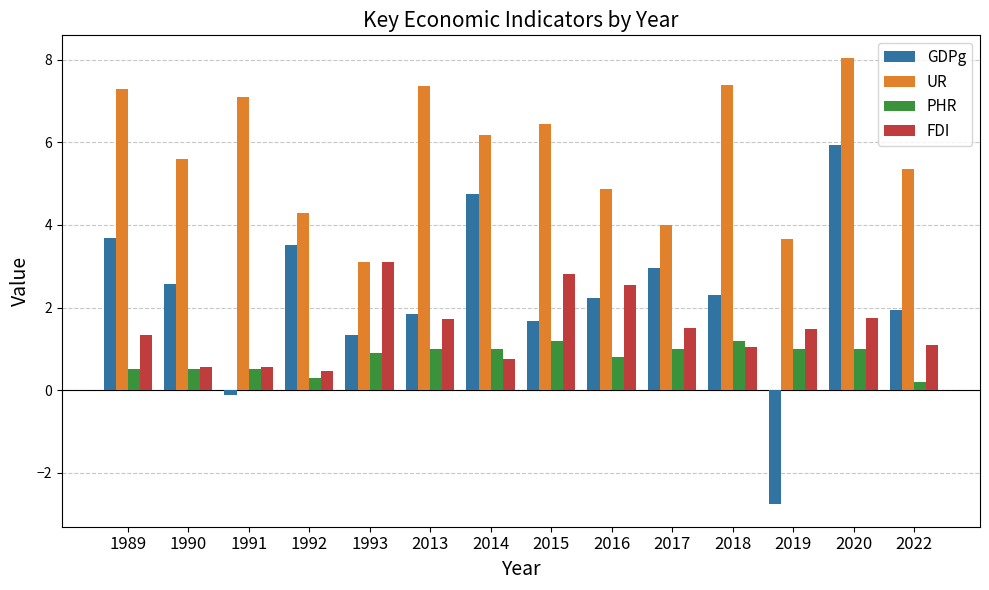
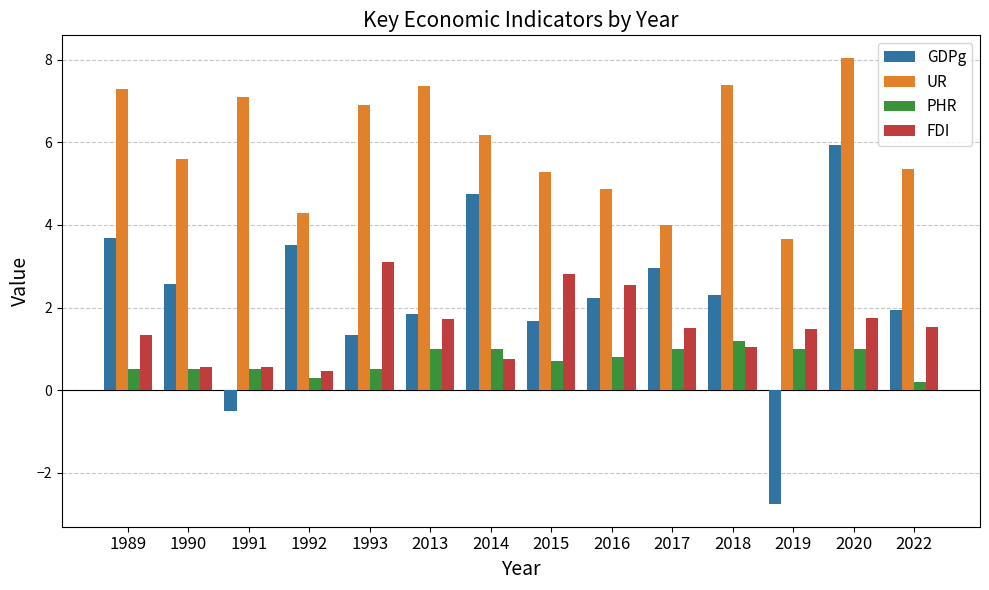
GDPg, 1991: -0.1 -> -0.5
UR, 1993: 3.1 -> 6.9
PHR, 1993: 0.9 -> 0.5
UR, 2015: 6.5 -> 5.3
PHR, 2015: 1.2 -> 0.7
FDI, 2022: 1.1 -> 1.5
